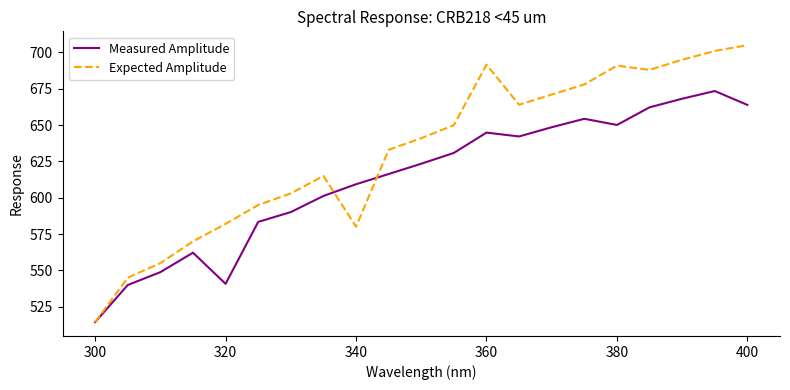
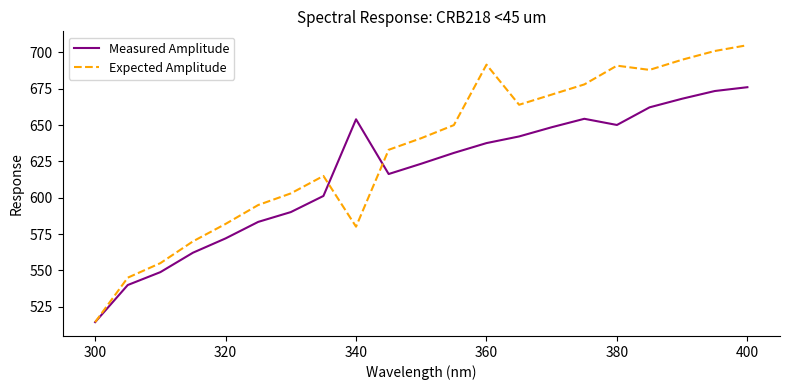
Measured Amplitude, 320: 541 -> 572
Measured Amplitude, 340: 609 -> 654
Measured Amplitude, 360: 645 -> 638
Measured Amplitude, 400: 664 -> 676
